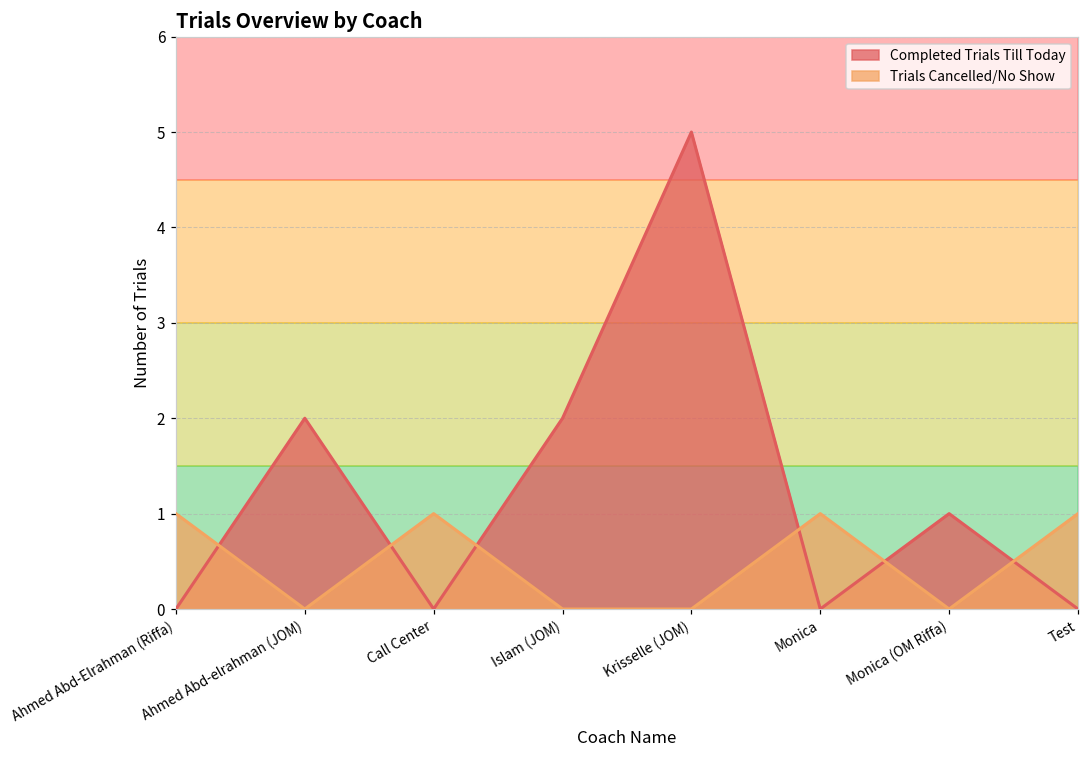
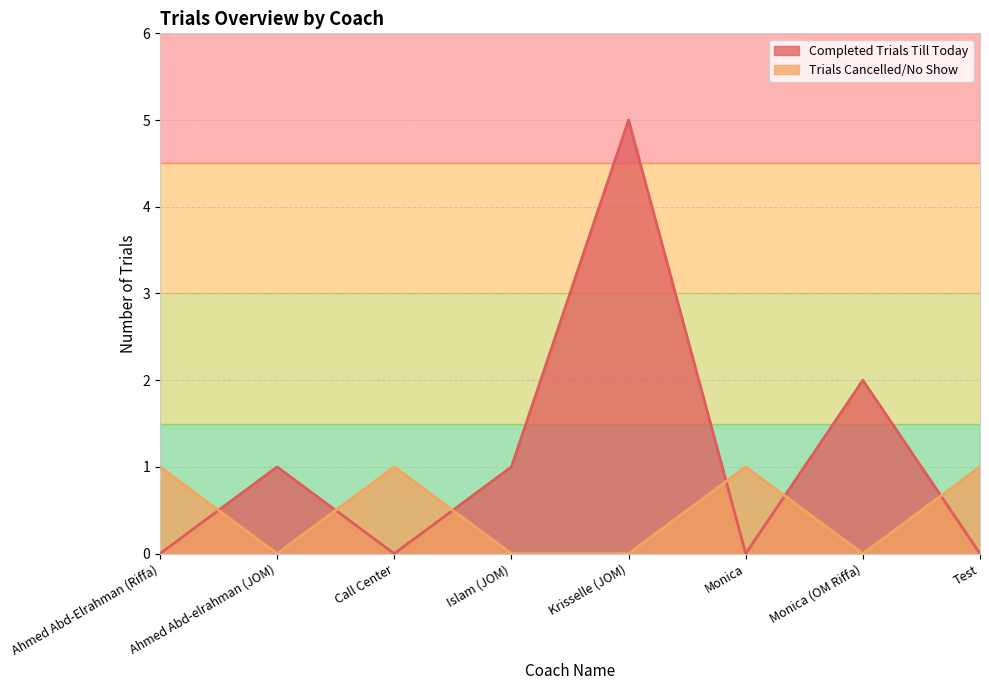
Completed Trials Till Today, Ahmed Abd-elrahman (JOM): 2 -> 1
Completed Trials Till Today, Islam (JOM): 2 -> 1
Completed Trials Till Today, Monica (OM Riffa): 1 -> 2
